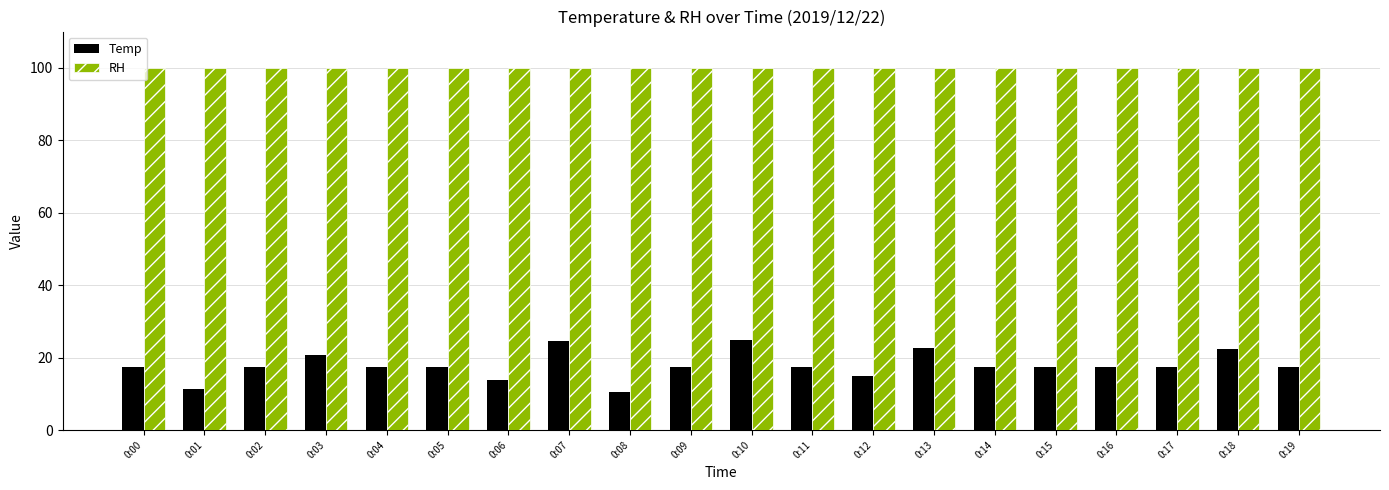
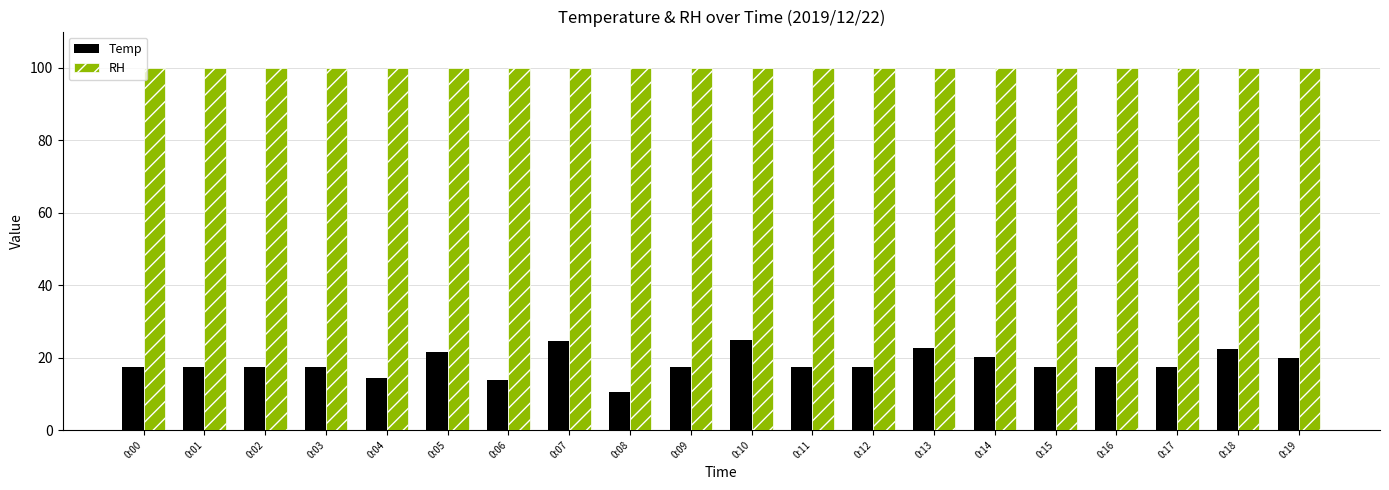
Temp, 0:01: 11 -> 18
Temp, 0:03: 21 -> 18
Temp, 0:04: 18 -> 14
Temp, 0:05: 18 -> 22
Temp, 0:12: 15 -> 17
Temp, 0:14: 18 -> 20
Temp, 0:19: 18 -> 20
